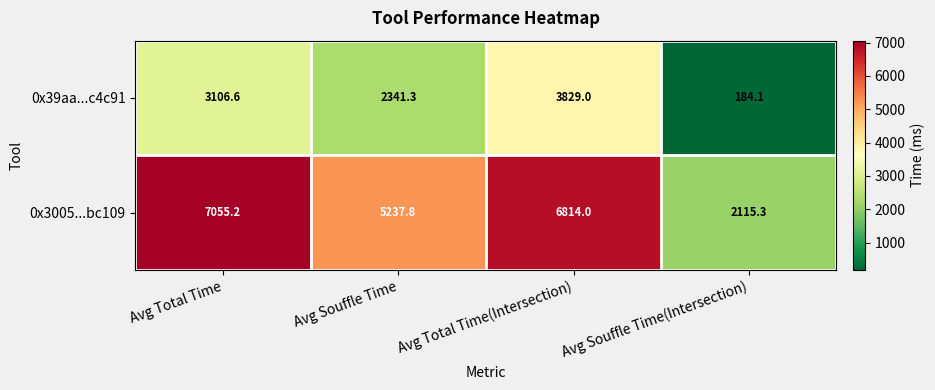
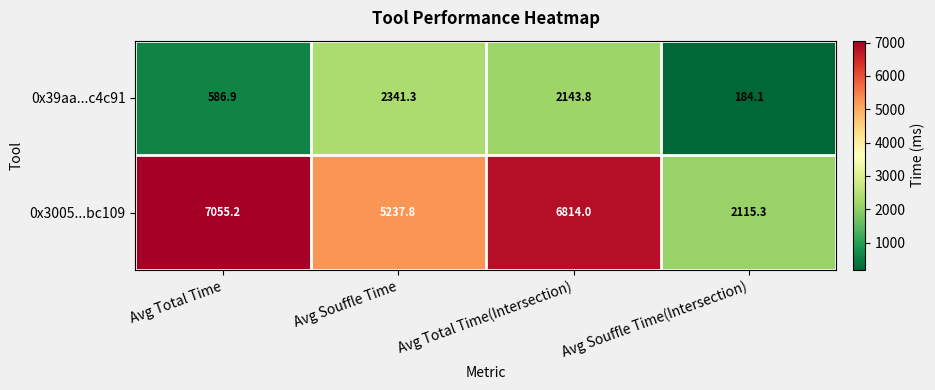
0x39aa...c4c91, Avg Total Time: 3106.6 -> 586.9
0x39aa...c4c91, Avg Total Time(Intersection): 3829.0 -> 2143.8
